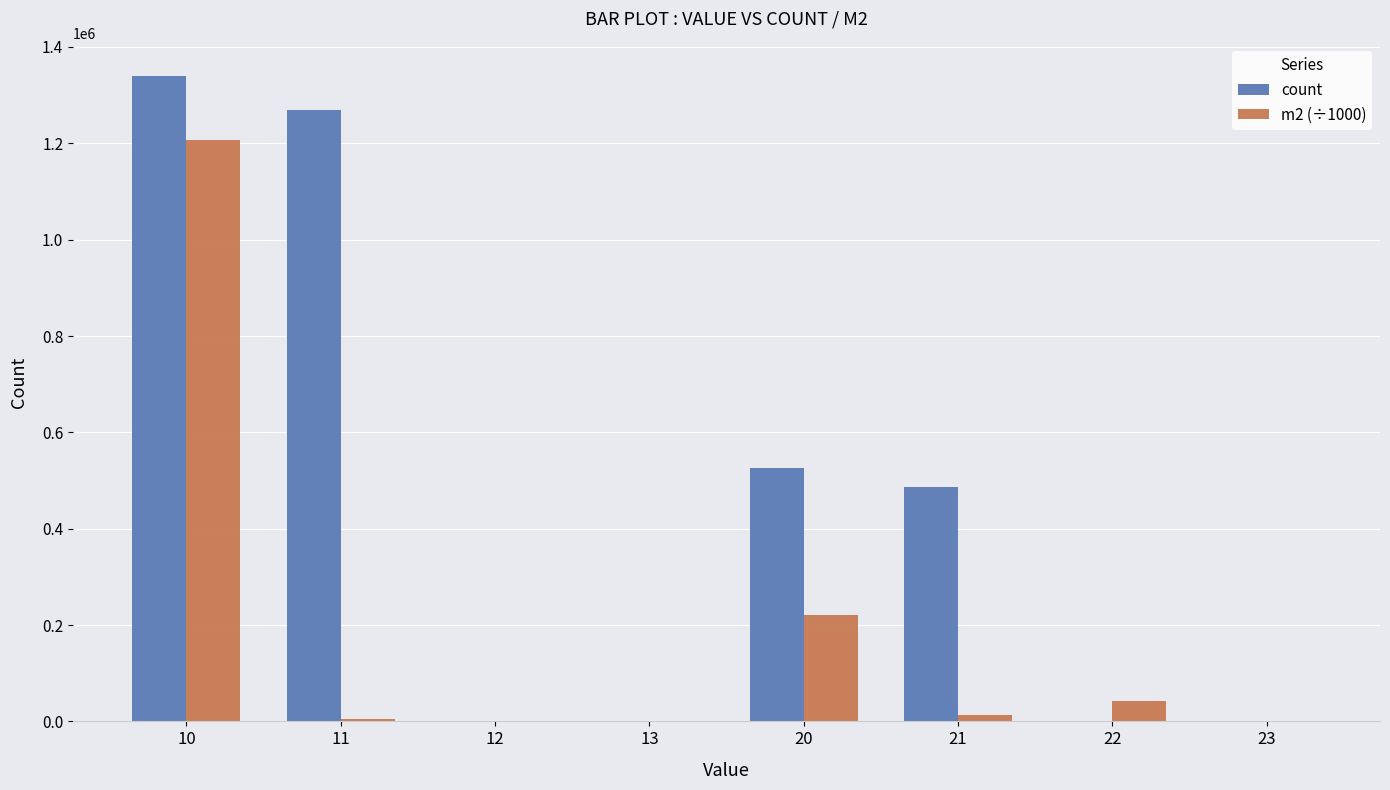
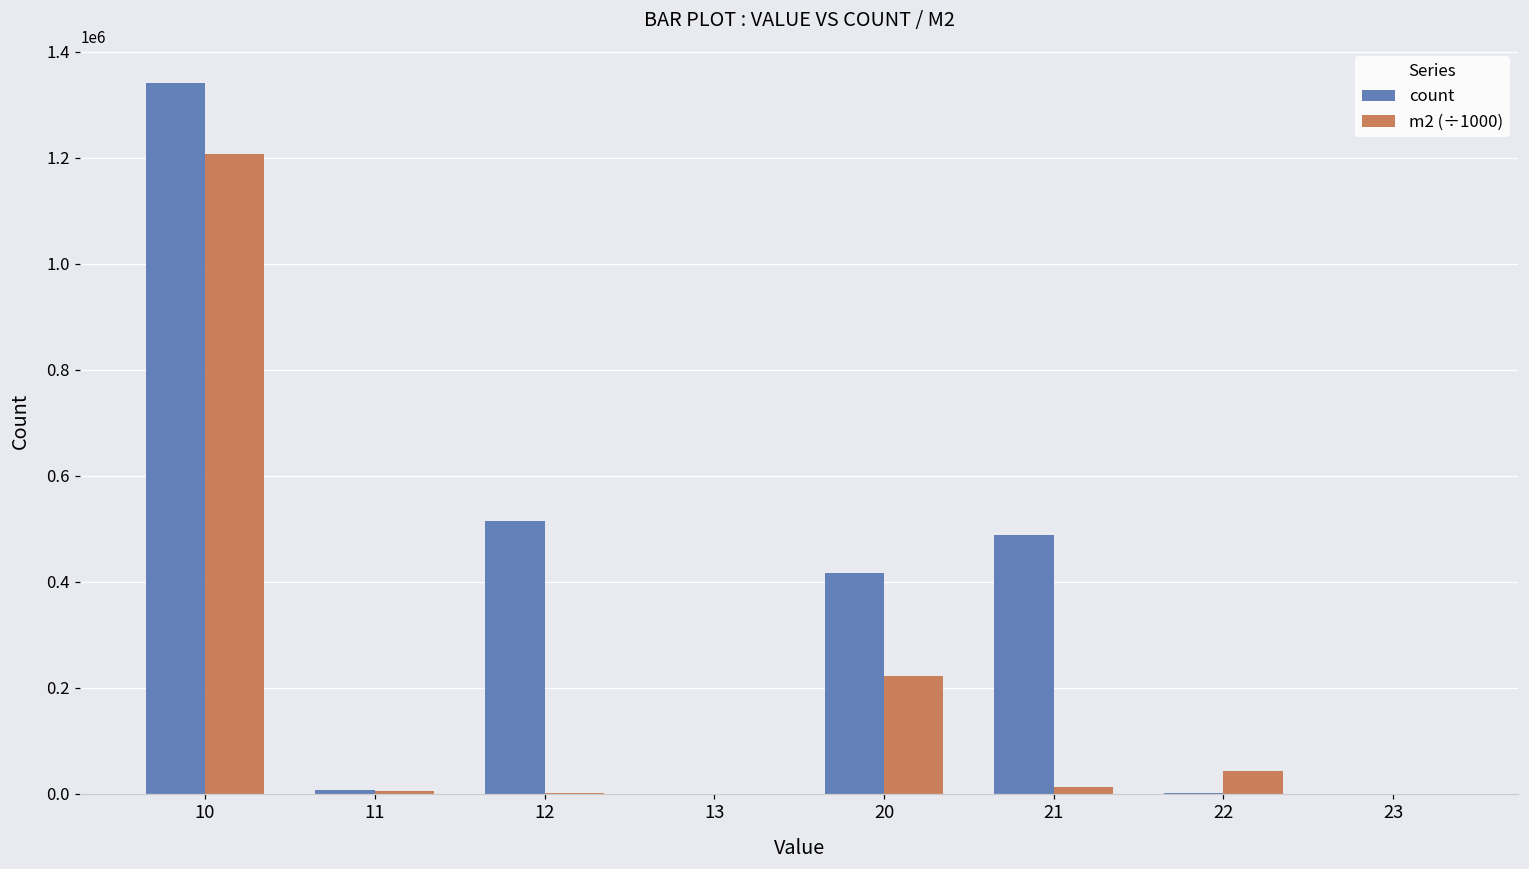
count, 11: 1270000 -> 10000
count, 12: 0 -> 520000
count, 20: 530000 -> 420000
